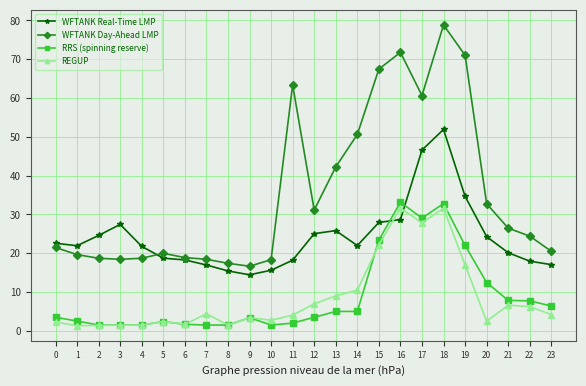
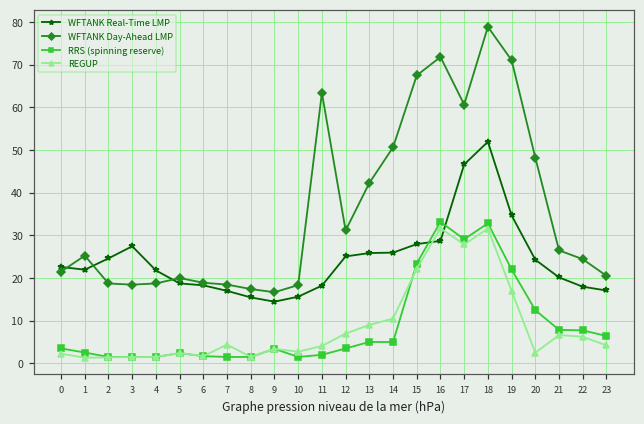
WFTANK Day-Ahead LMP, 1: 20 -> 25
WFTANK Real-Time LMP, 14: 22 -> 26
WFTANK Day-Ahead LMP, 20: 33 -> 48
